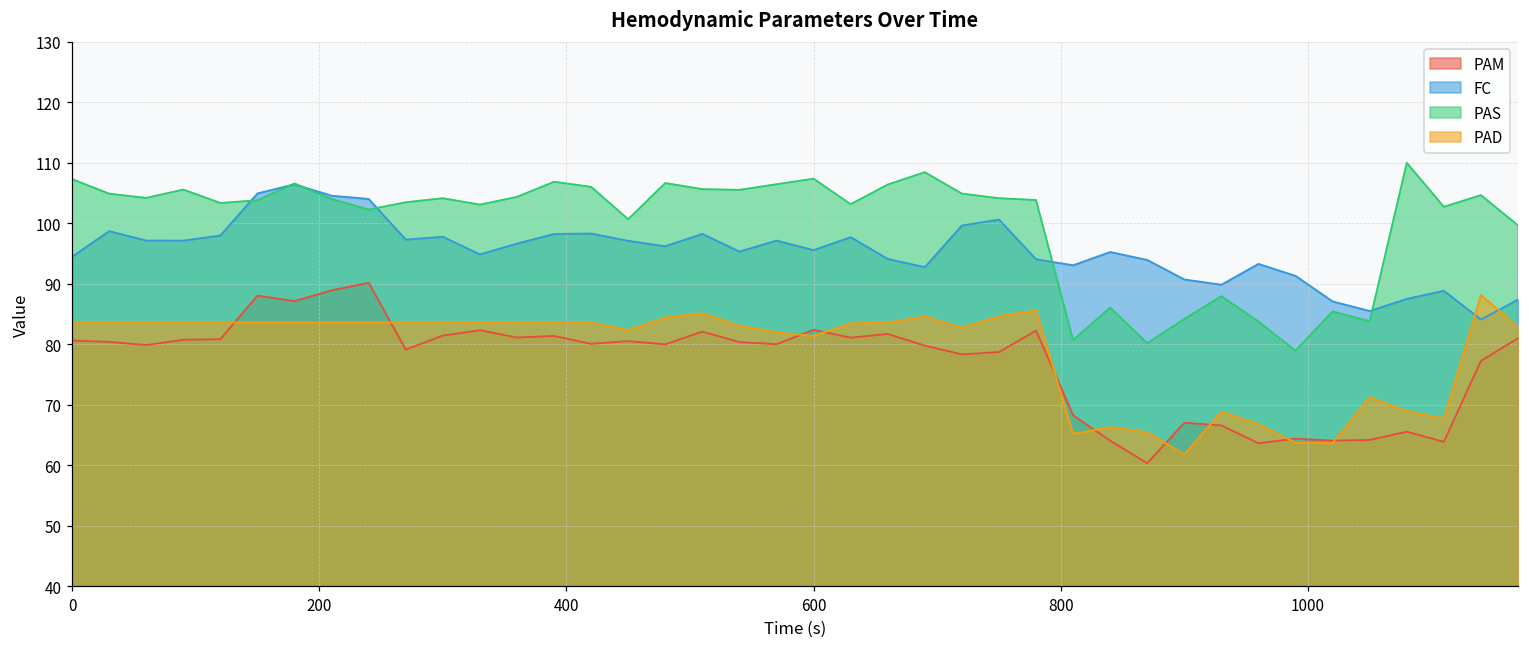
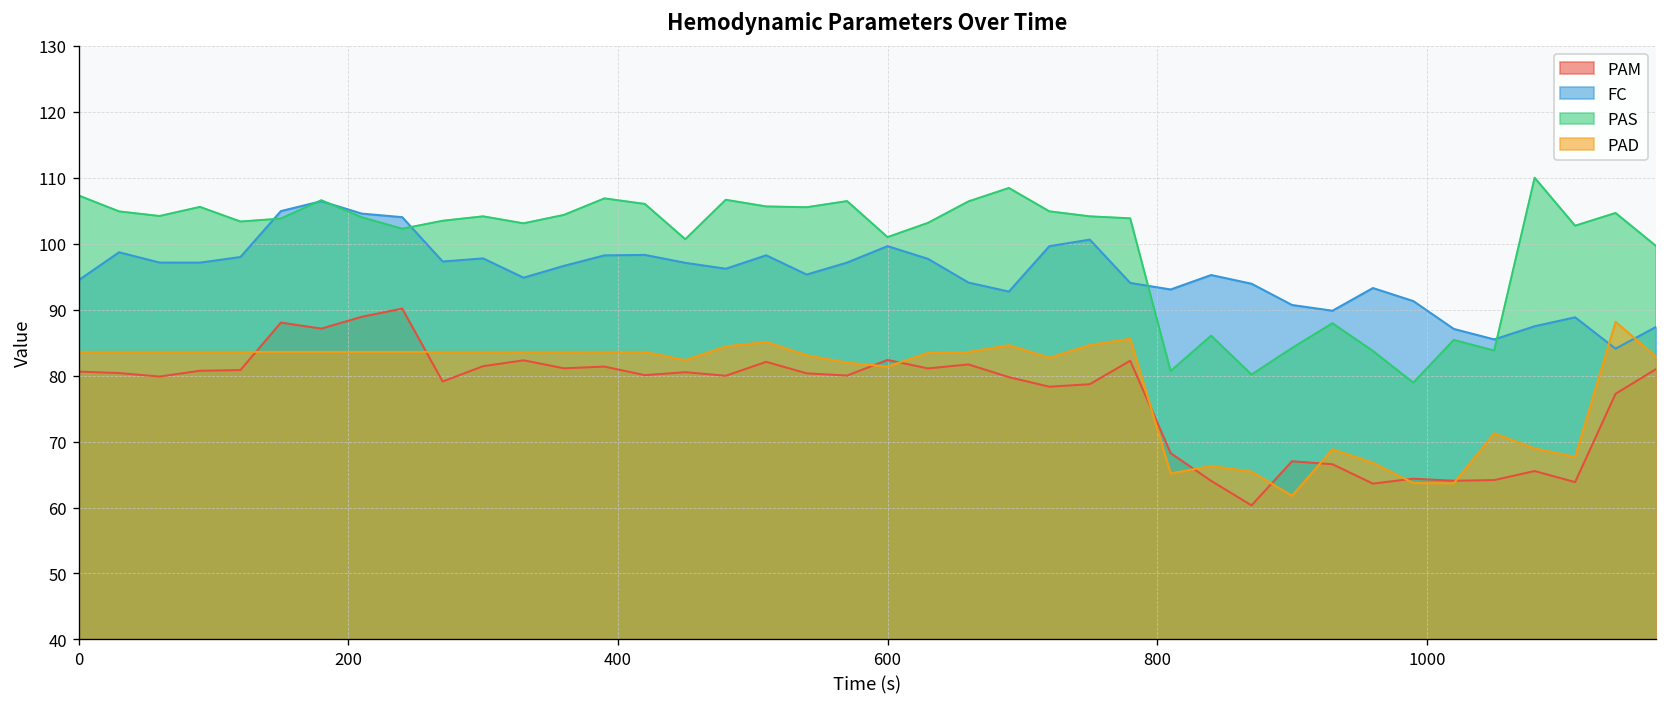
FC, 600: 96 -> 100
PAS, 600: 107 -> 101
